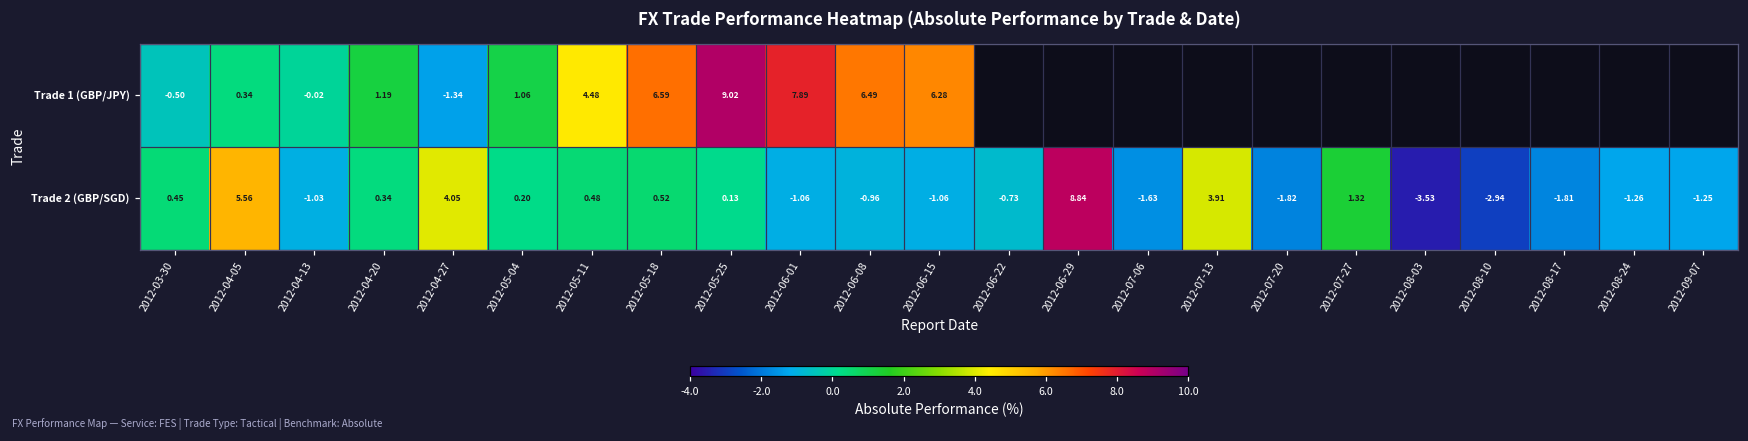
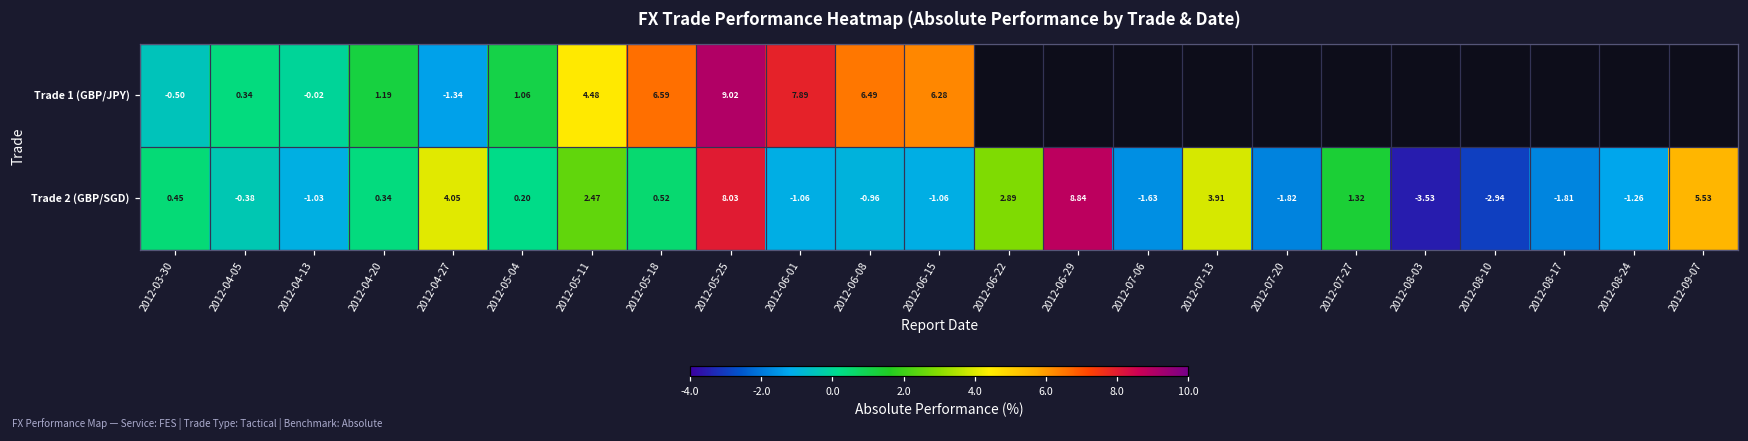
Trade 2 (GBP/SGD), 2012-04-05: 5.56 -> -0.38
Trade 2 (GBP/SGD), 2012-05-11: 0.48 -> 2.47
Trade 2 (GBP/SGD), 2012-05-25: 0.13 -> 8.03
Trade 2 (GBP/SGD), 2012-06-22: -0.73 -> 2.89
Trade 2 (GBP/SGD), 2012-09-07: -1.25 -> 5.53
